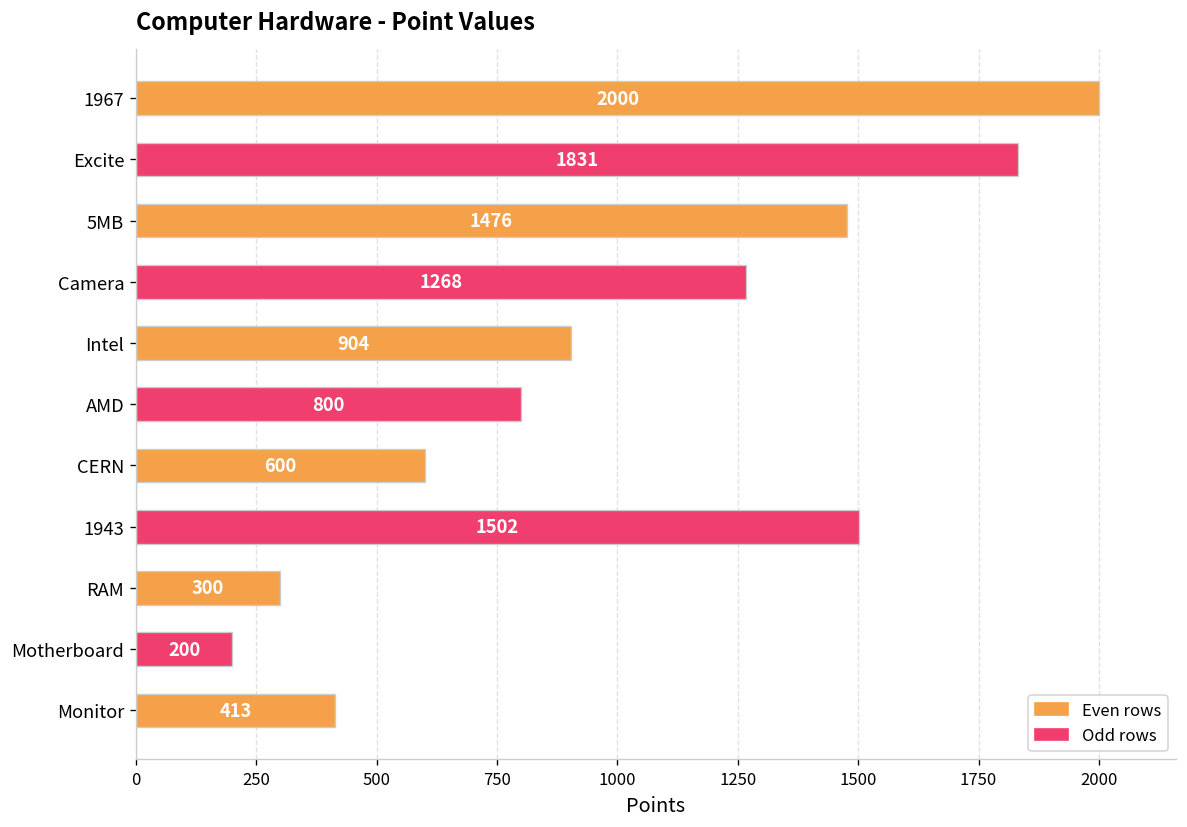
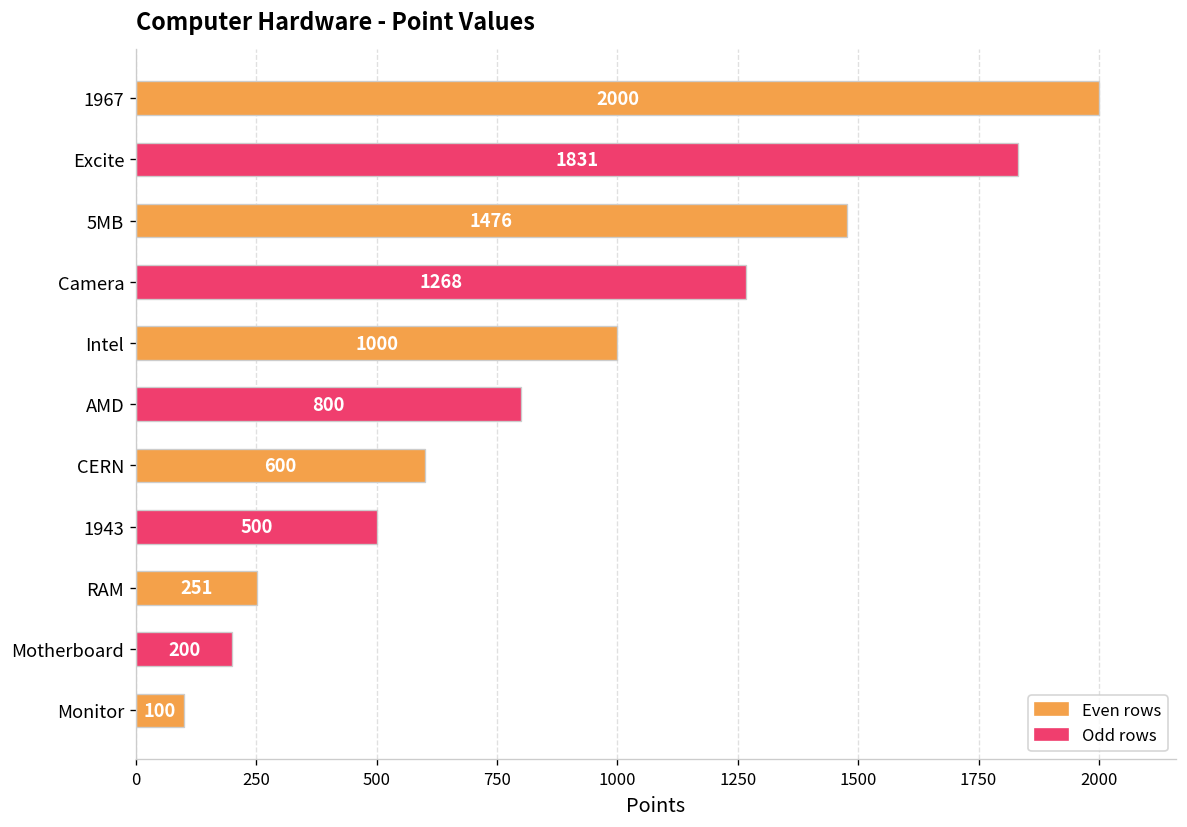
Intel: 904 -> 1000
1943: 1502 -> 500
RAM: 300 -> 251
Monitor: 413 -> 100
